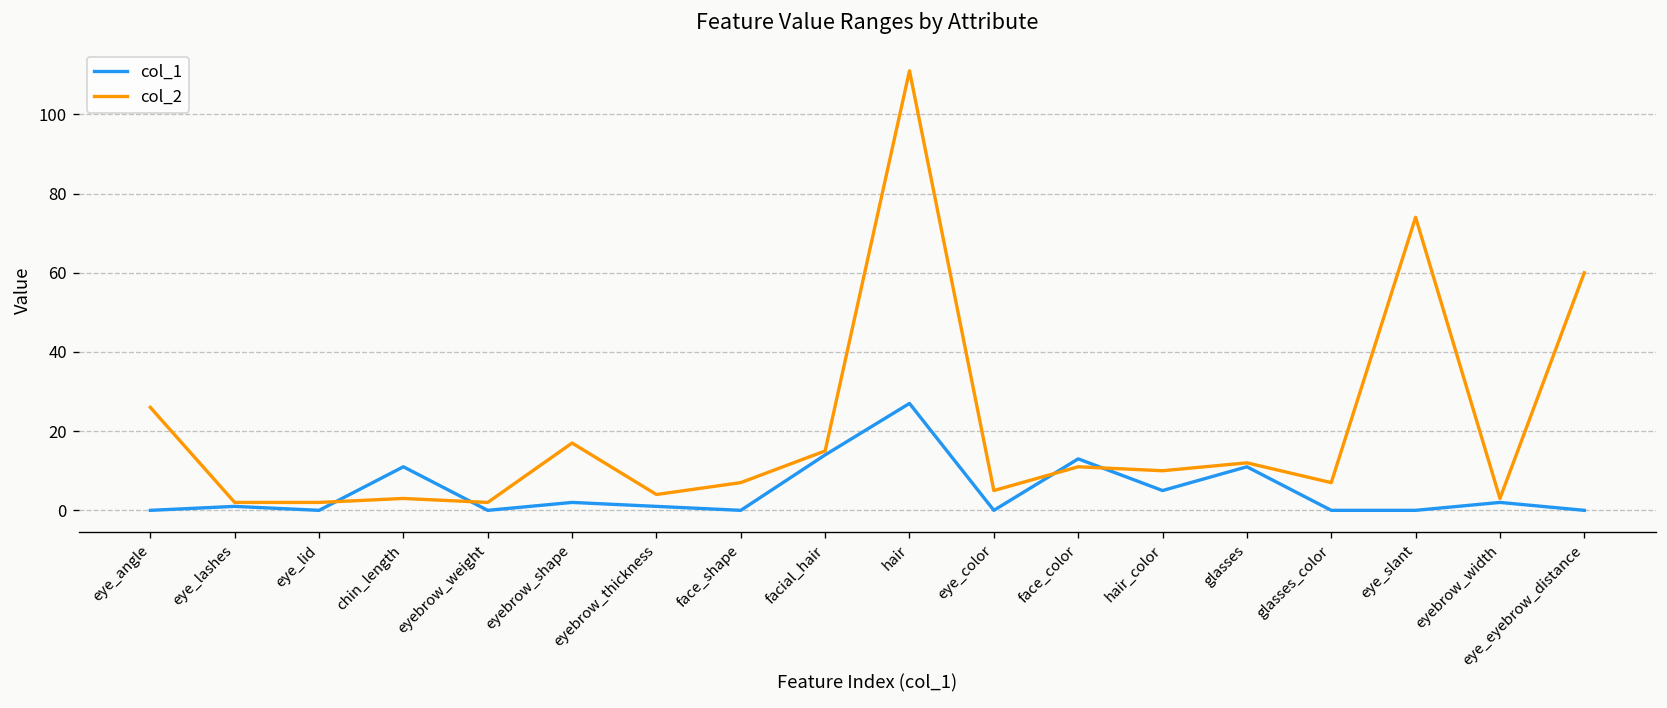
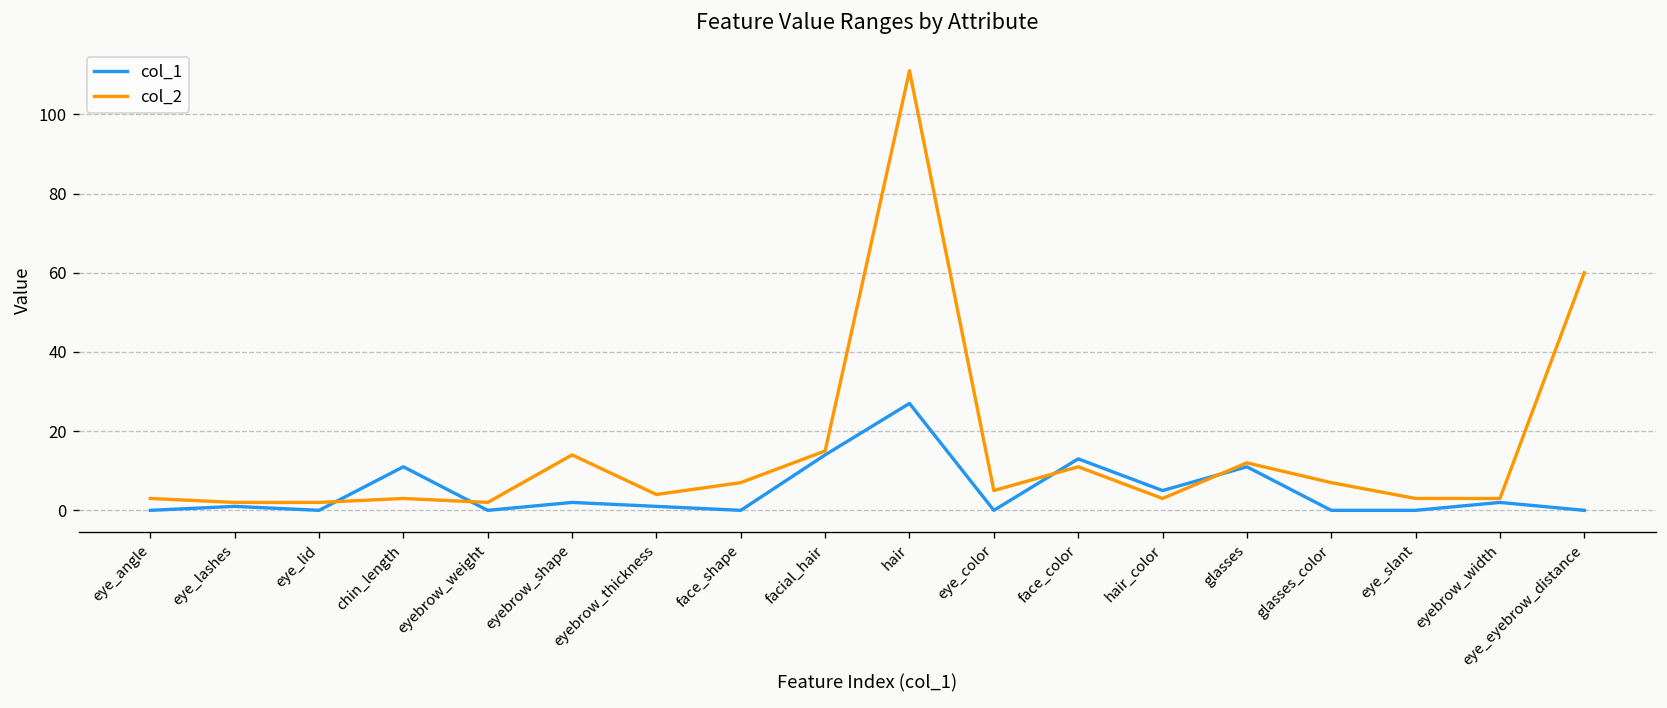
col_2, eye_angle: 26 -> 3
col_2, eyebrow_shape: 17 -> 14
col_2, hair_color: 10 -> 3
col_2, eye_slant: 74 -> 3
